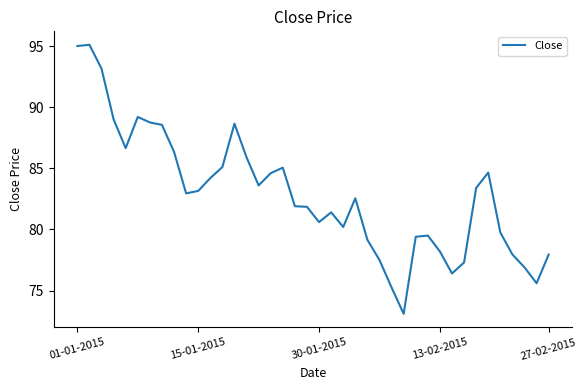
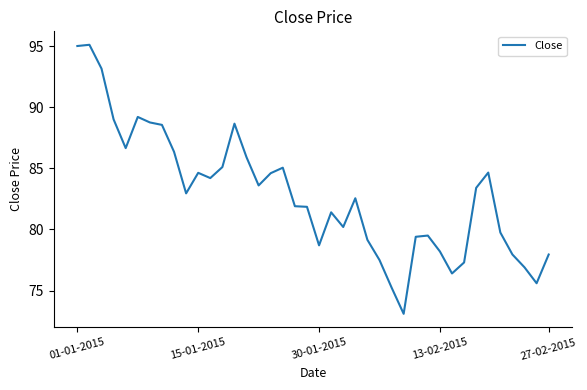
15-01-2015: 83.2 -> 84.6
30-01-2015: 80.6 -> 78.7
